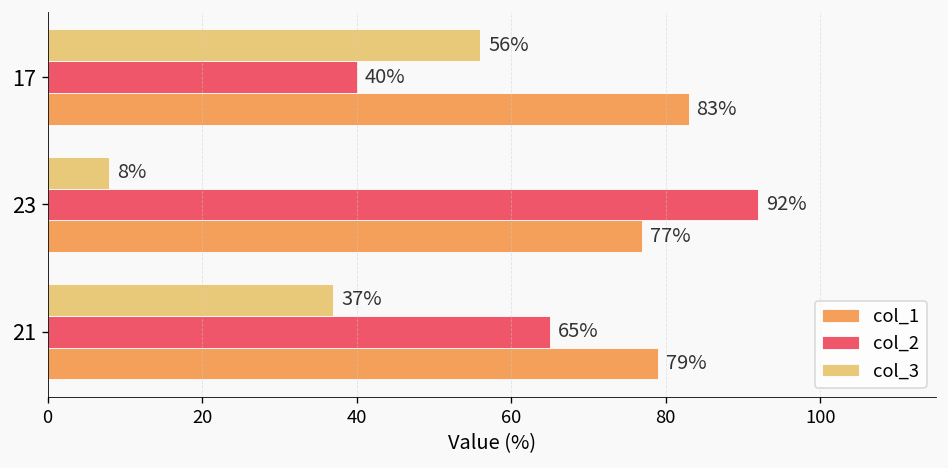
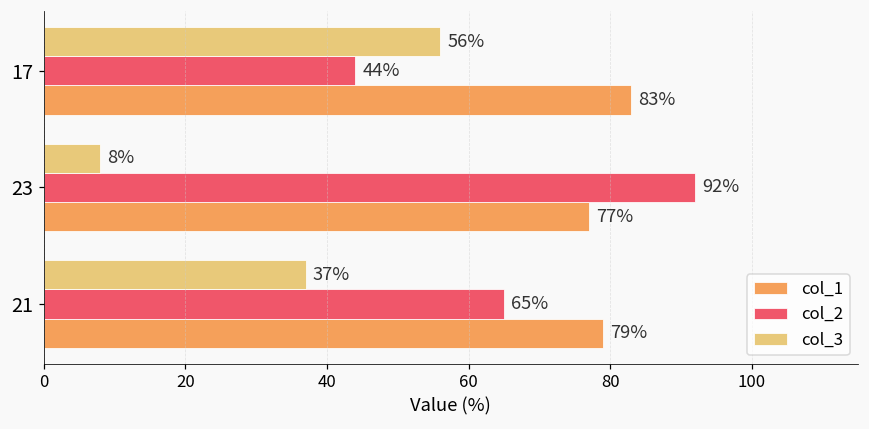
col_2, 17: 40% -> 44%
